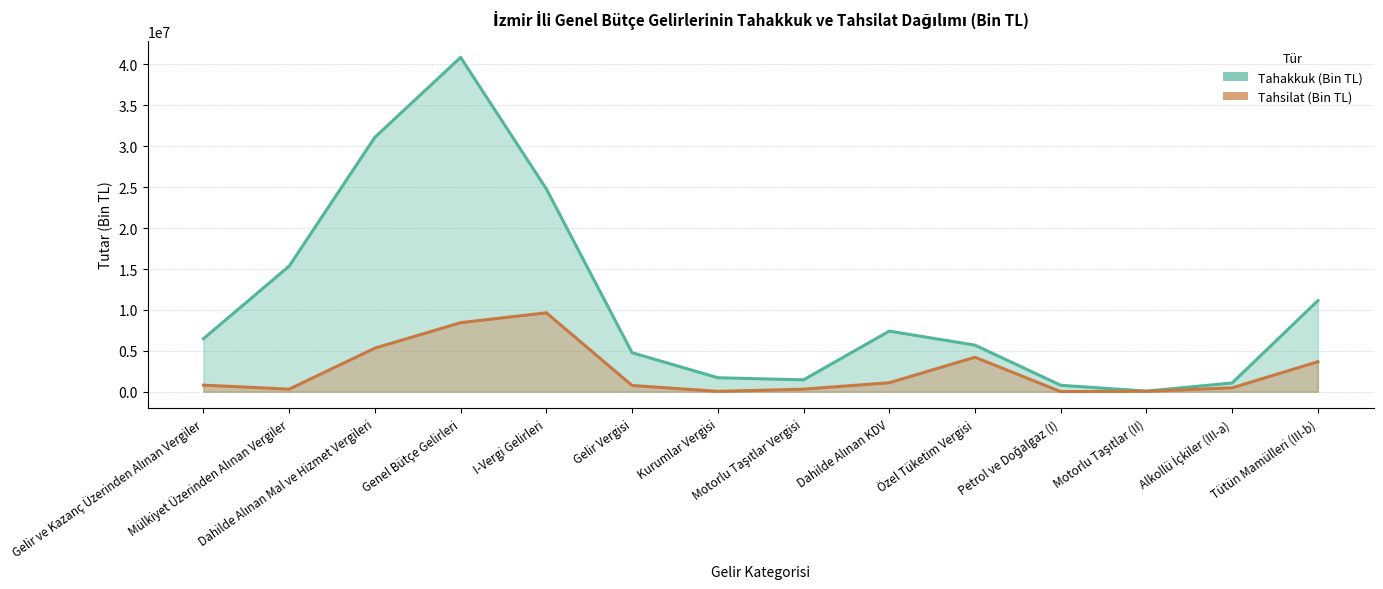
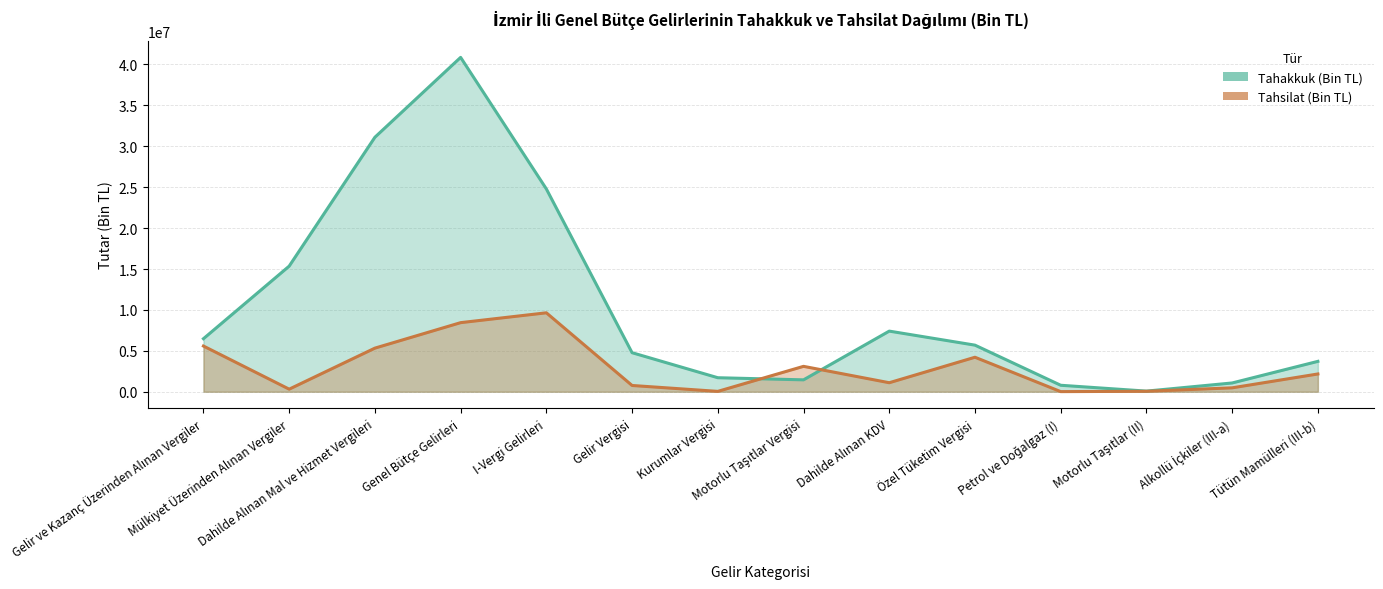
Tahsilat (Bin TL), Gelir ve Kazanç Üzerinden Alınan Vergiler: 1000000 -> 6000000
Tahsilat (Bin TL), Motorlu Taşıtlar Vergisi: 0 -> 3000000
Tahakkuk (Bin TL), Tütün Mamülleri (III-b): 11000000 -> 4000000
Tahsilat (Bin TL), Tütün Mamülleri (III-b): 4000000 -> 2000000
